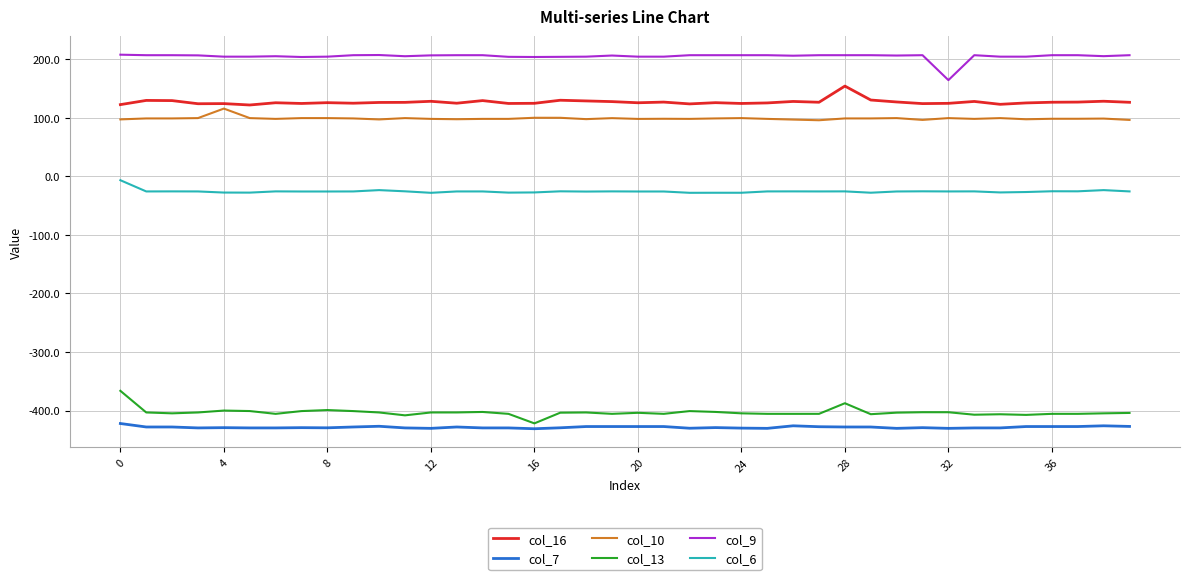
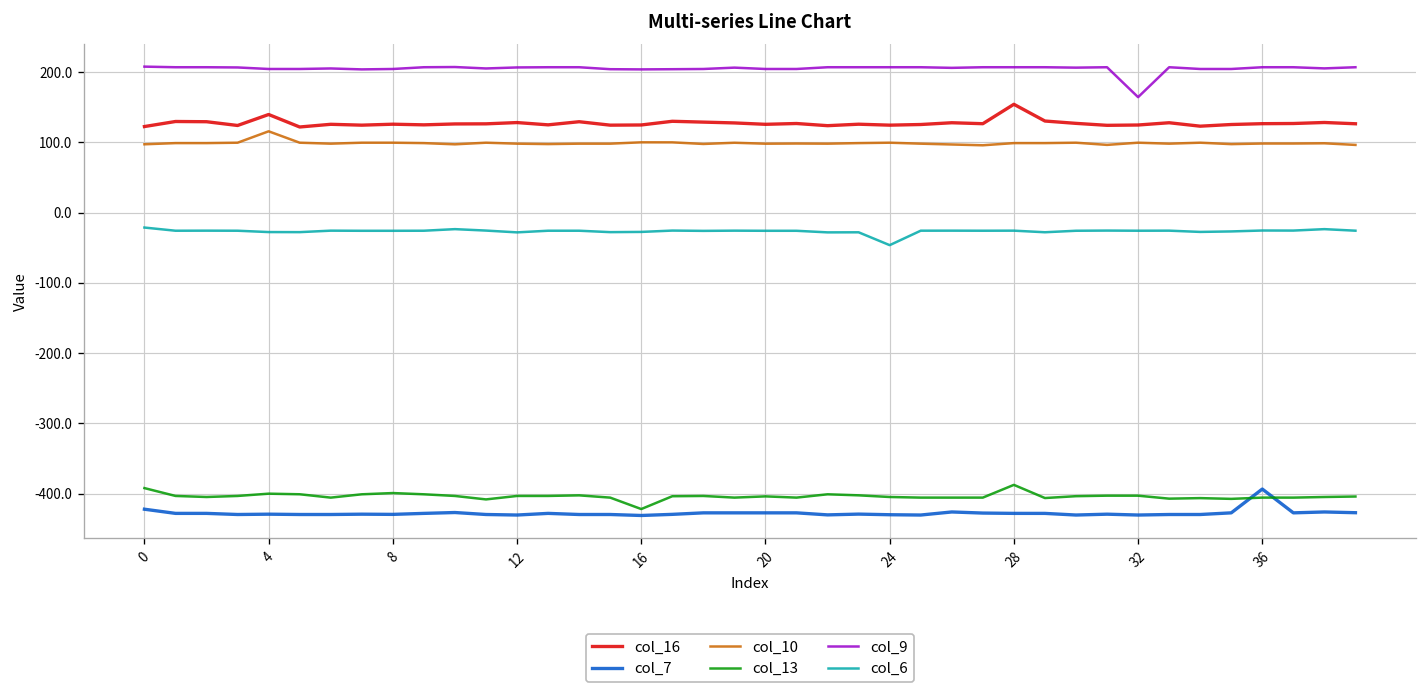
col_13, 0: -370 -> -390
col_6, 0: -10 -> -20
col_16, 4: 120 -> 140
col_6, 24: -30 -> -50
col_7, 36: -430 -> -390
